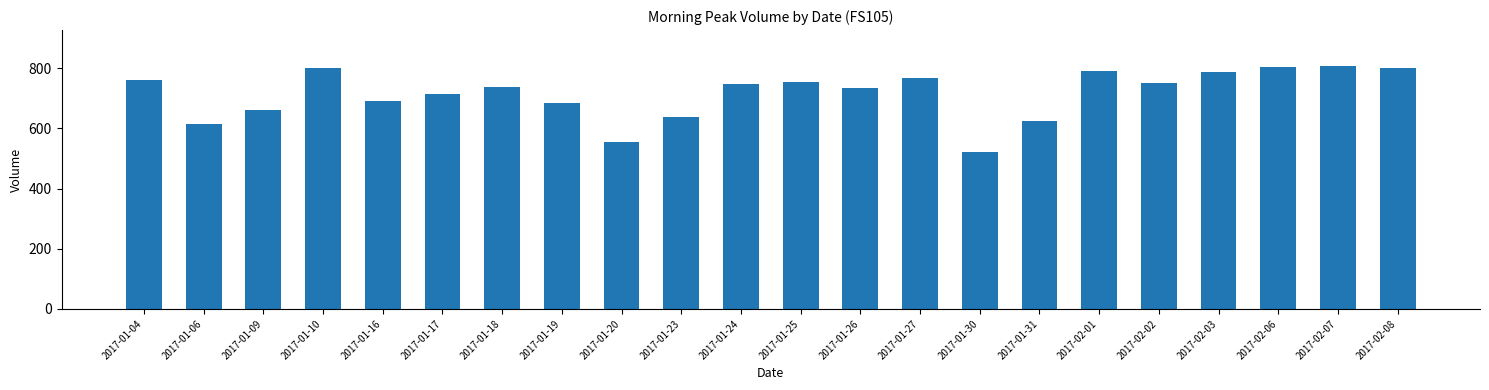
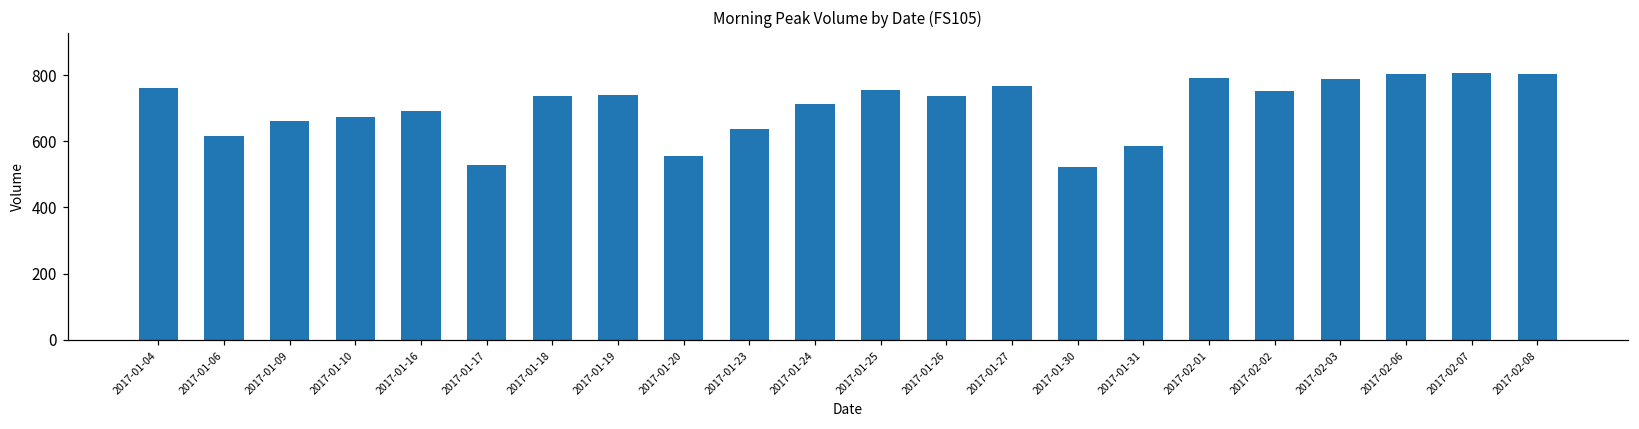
2017-01-10: 800 -> 670
2017-01-17: 720 -> 530
2017-01-19: 690 -> 740
2017-01-24: 750 -> 710
2017-01-31: 620 -> 590
